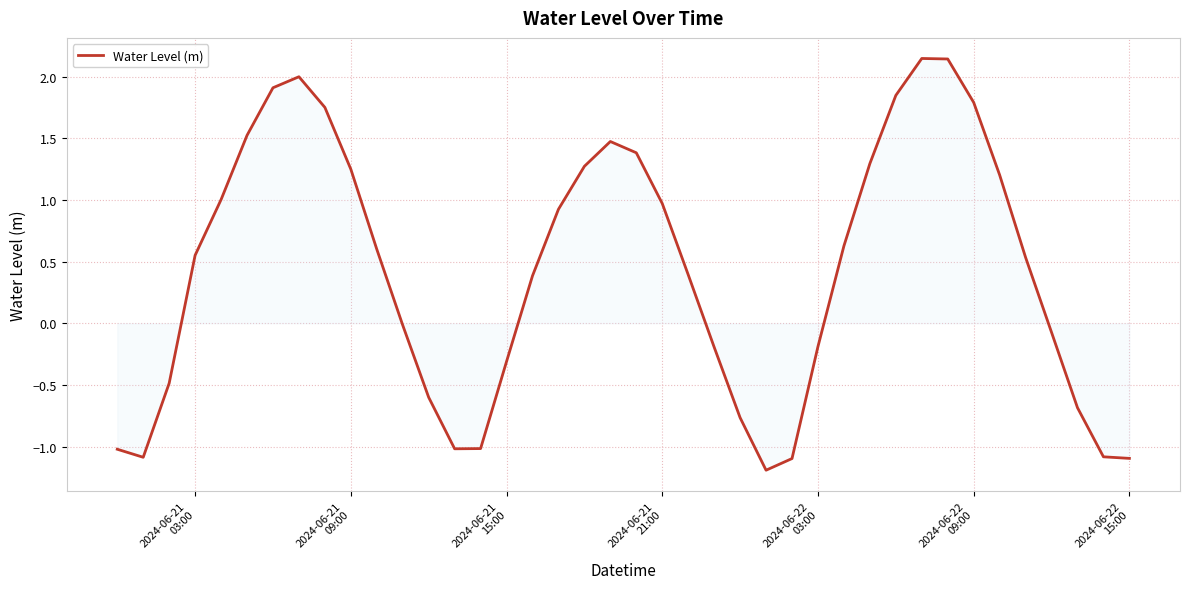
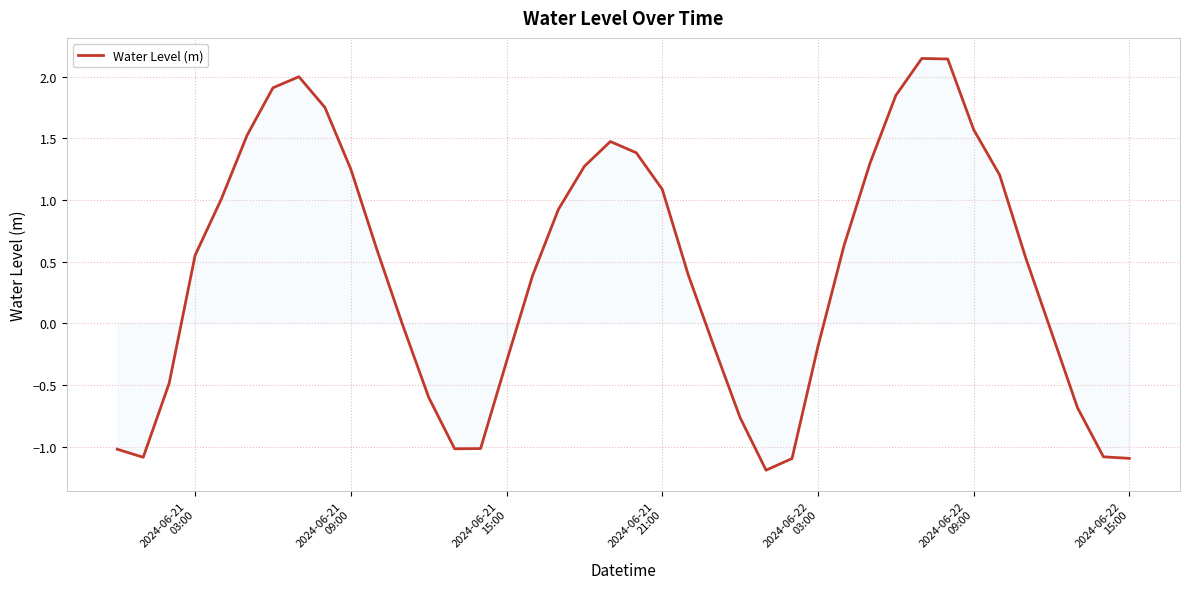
Water Level (m), 2024-06-21 21:00: 0.97 -> 1.09
Water Level (m), 2024-06-22 09:00: 1.79 -> 1.57
